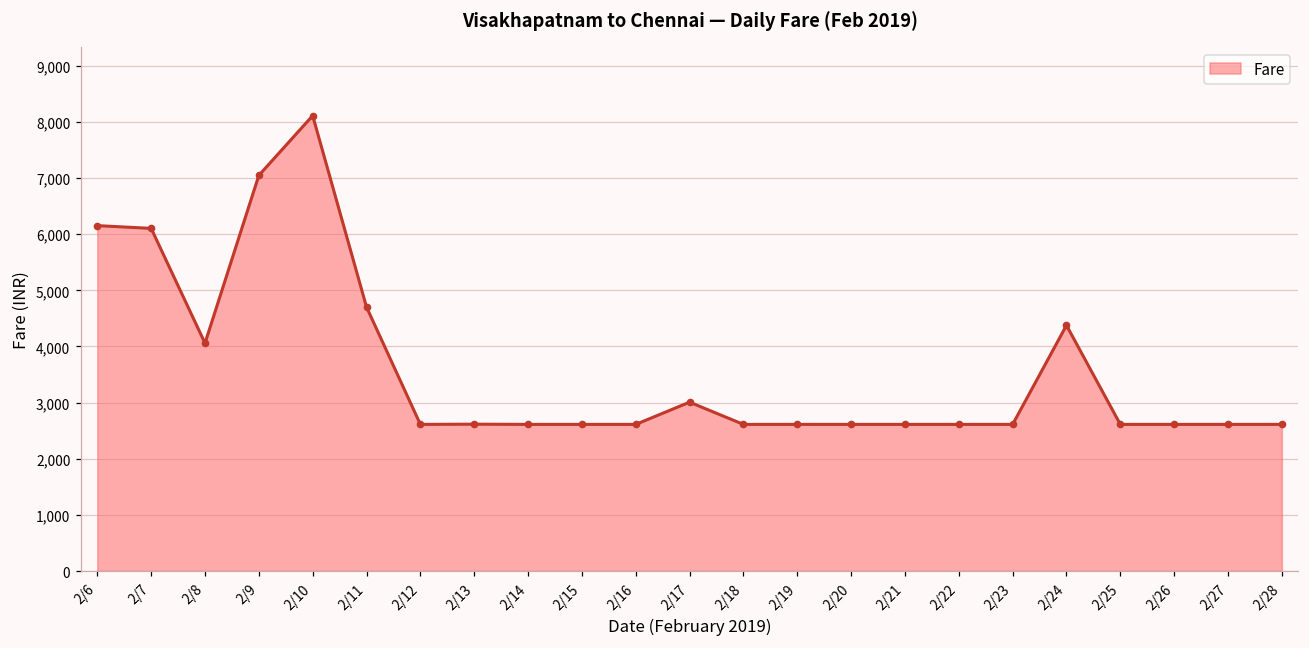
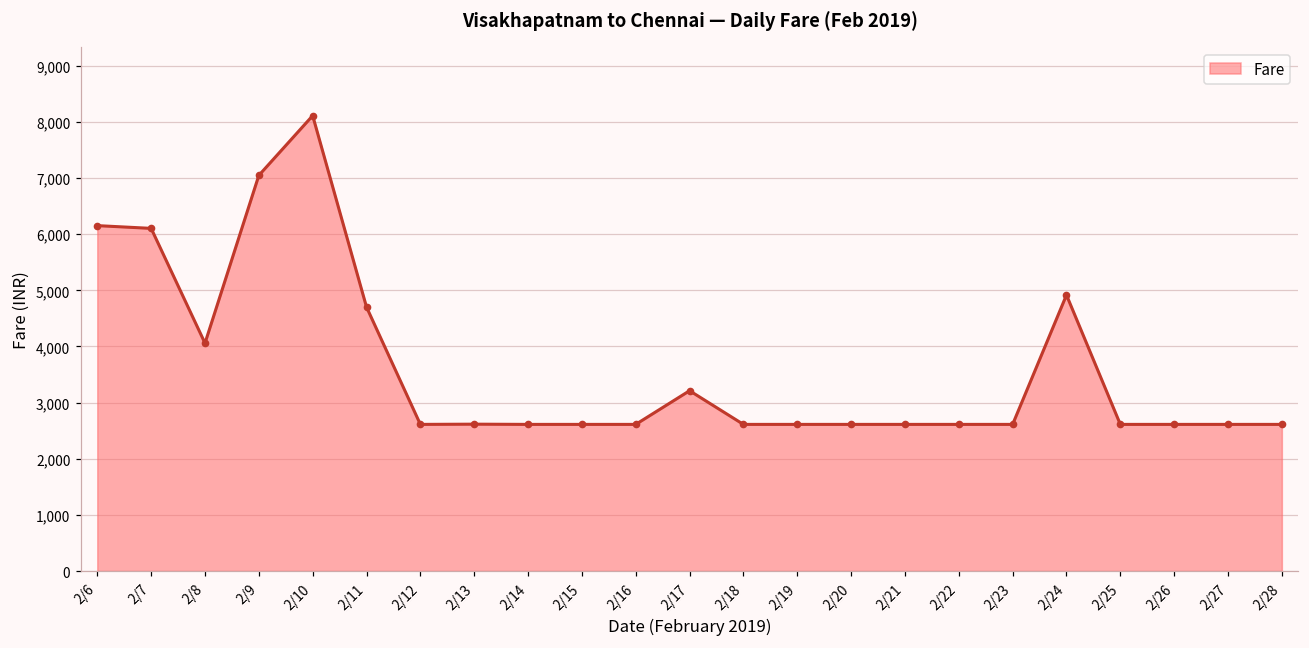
2/17: 3,000 -> 3,200
2/24: 4,400 -> 4,900
